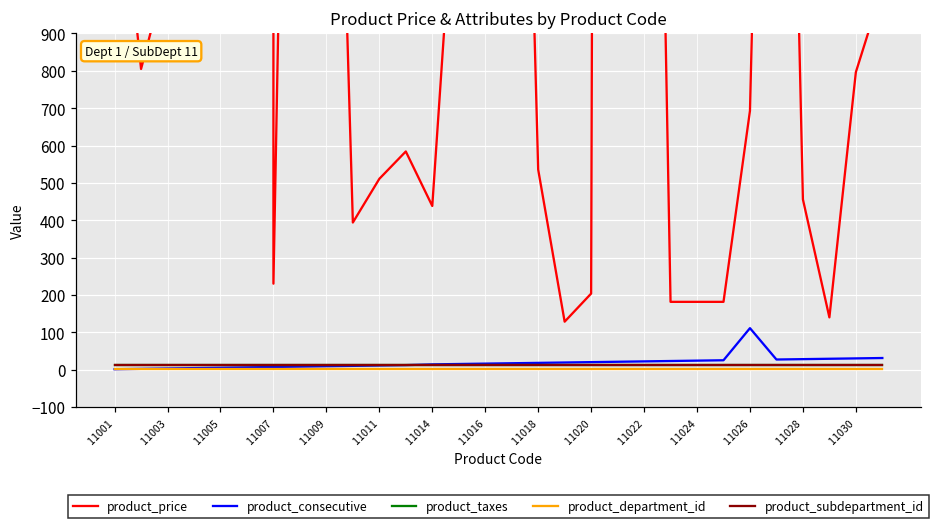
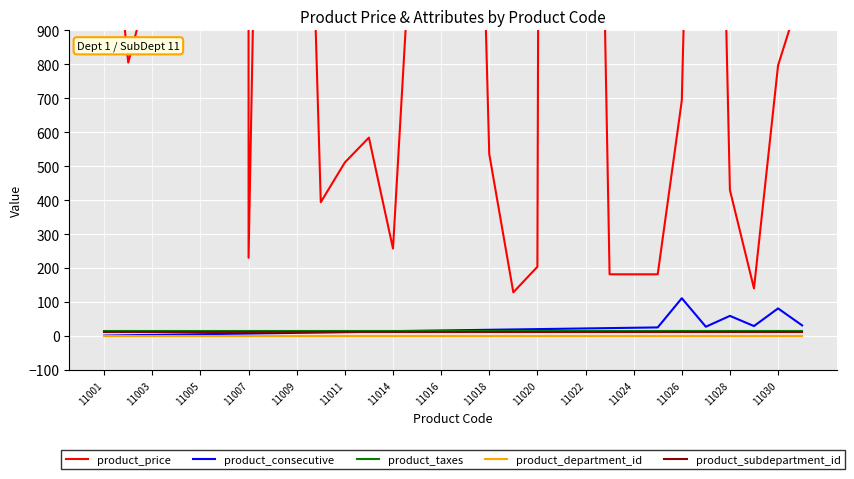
product_price, 11014: 440 -> 260
product_price, 11028: 460 -> 430
product_consecutive, 11028: 30 -> 60
product_consecutive, 11030: 30 -> 80
